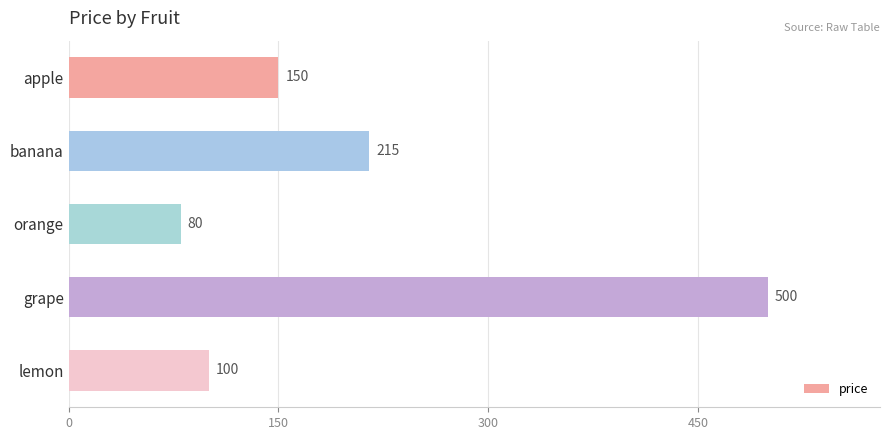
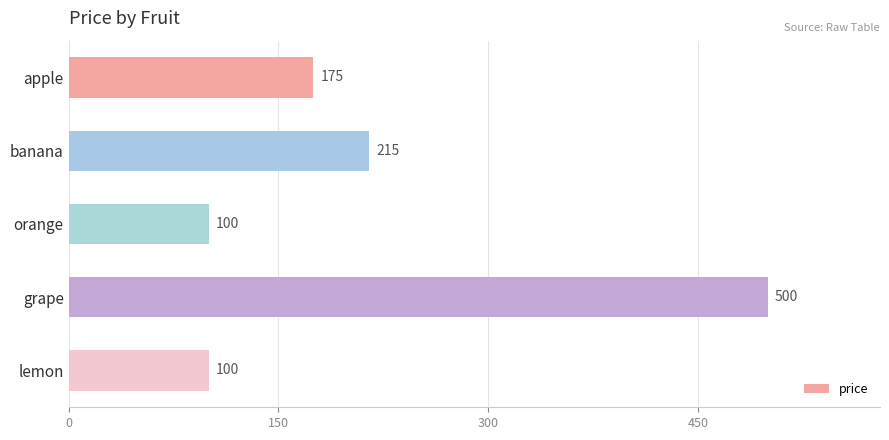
apple: 150 -> 175
orange: 80 -> 100
